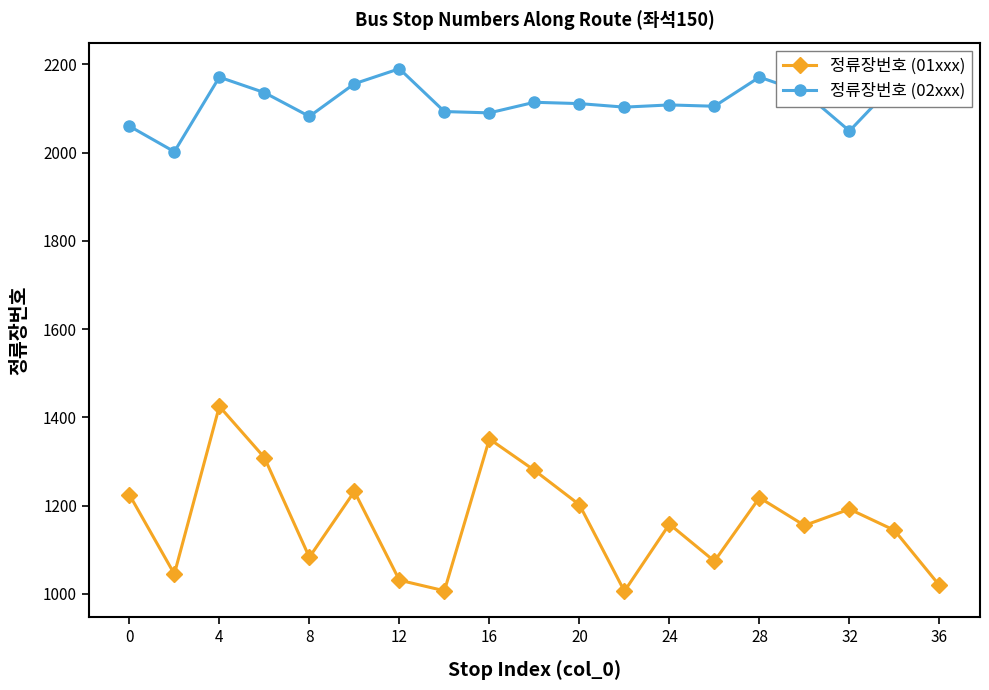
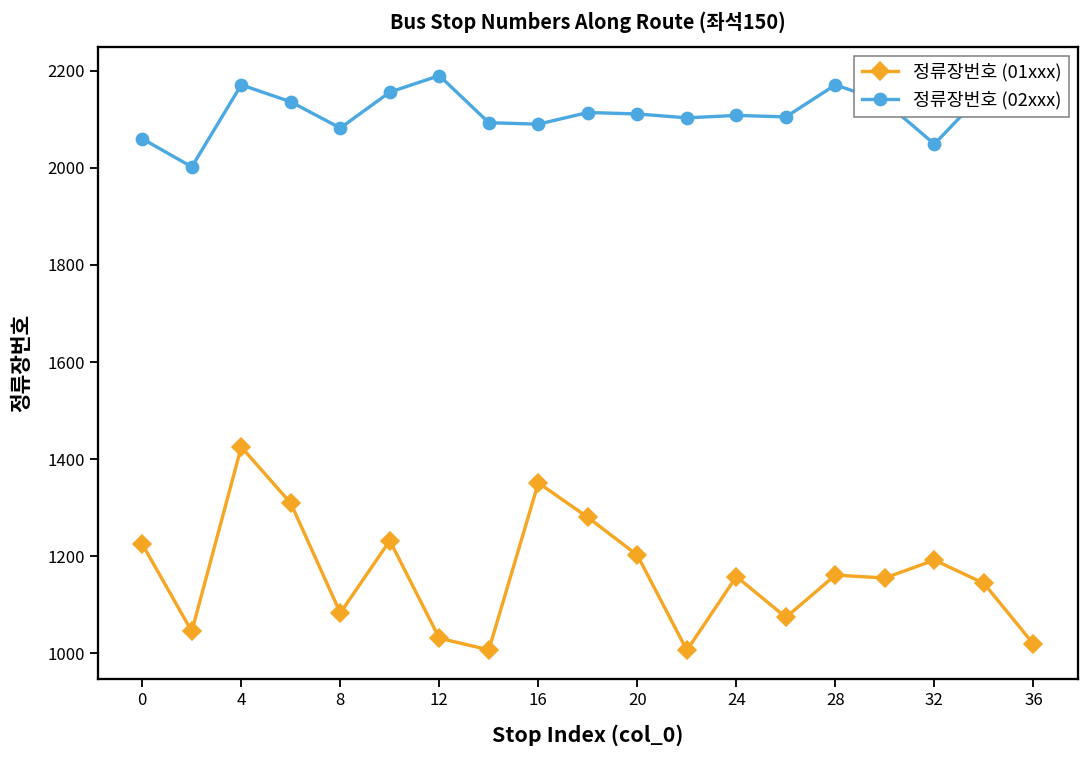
정류장번호 (01xxx), 28: 1220 -> 1160
